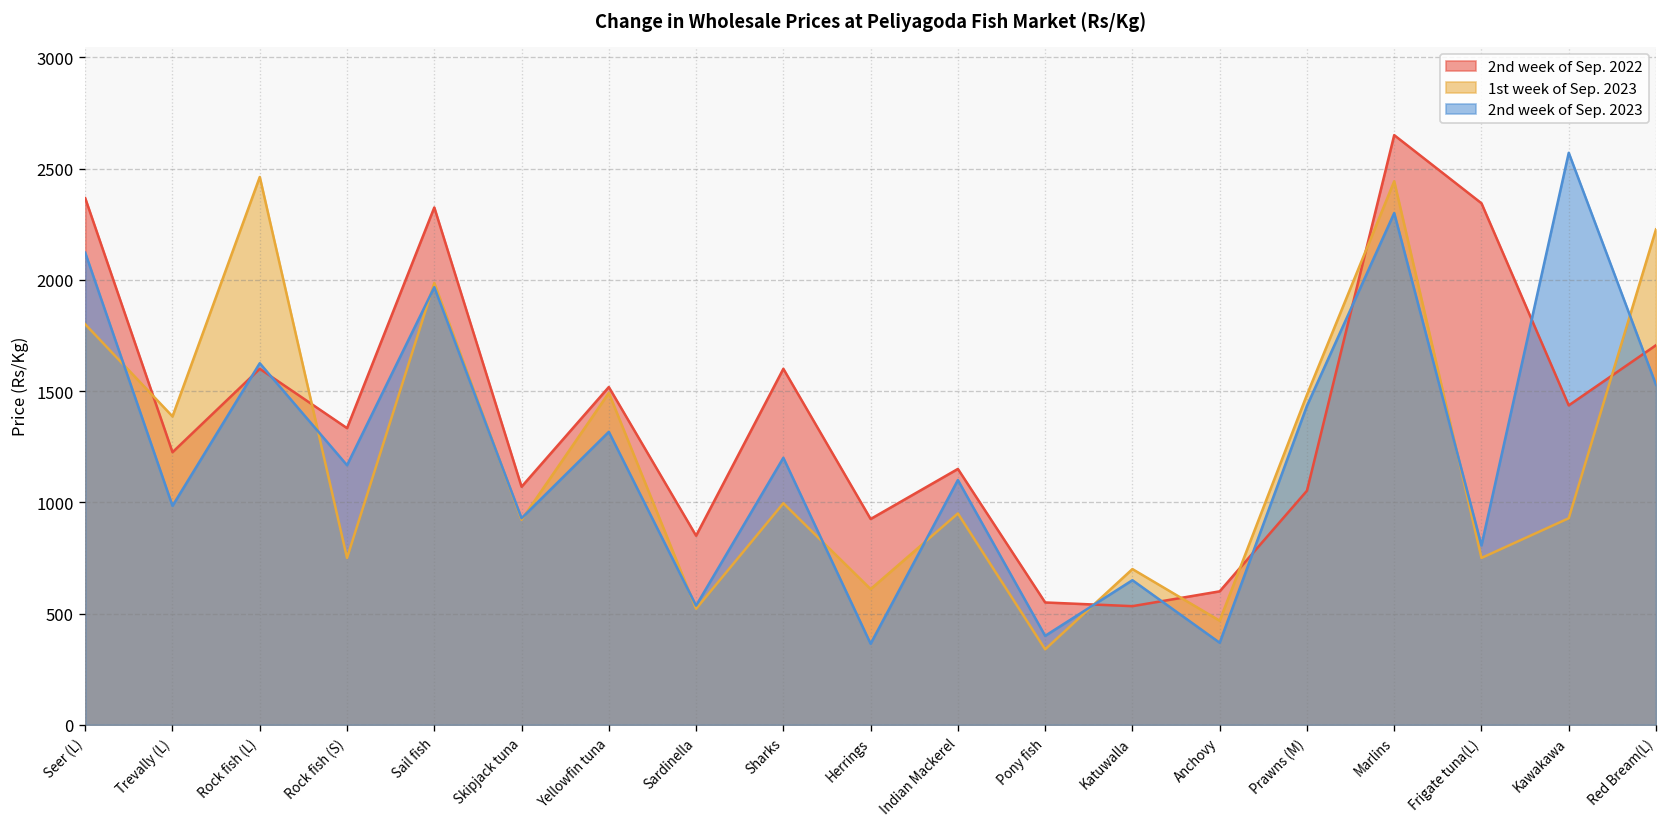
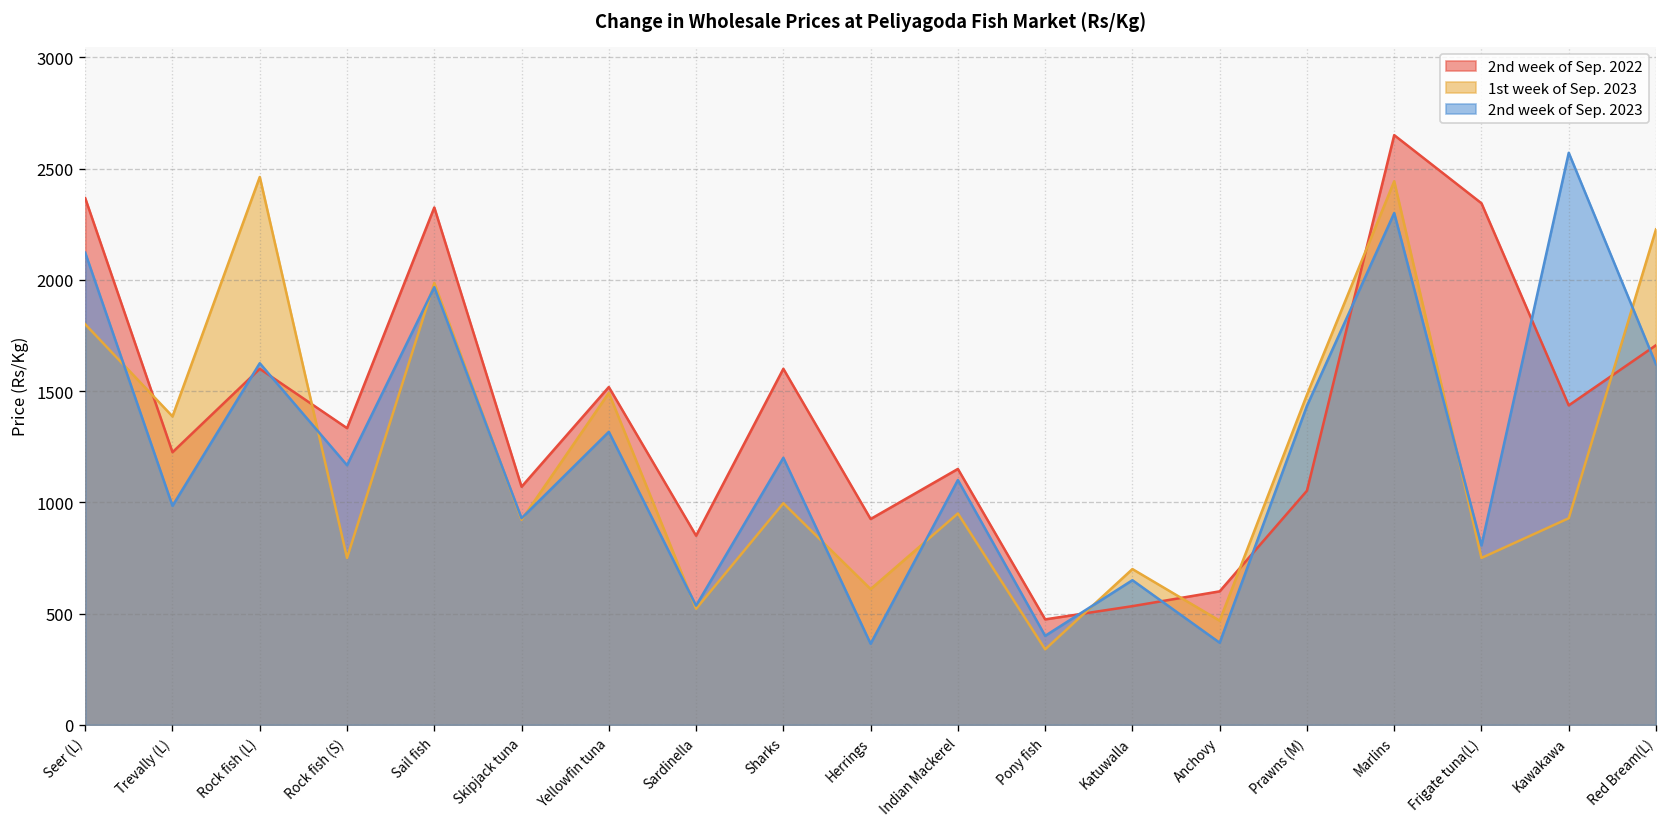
2nd week of Sep. 2022, Pony fish: 550 -> 470
2nd week of Sep. 2023, Red Bream(L): 1530 -> 1620
